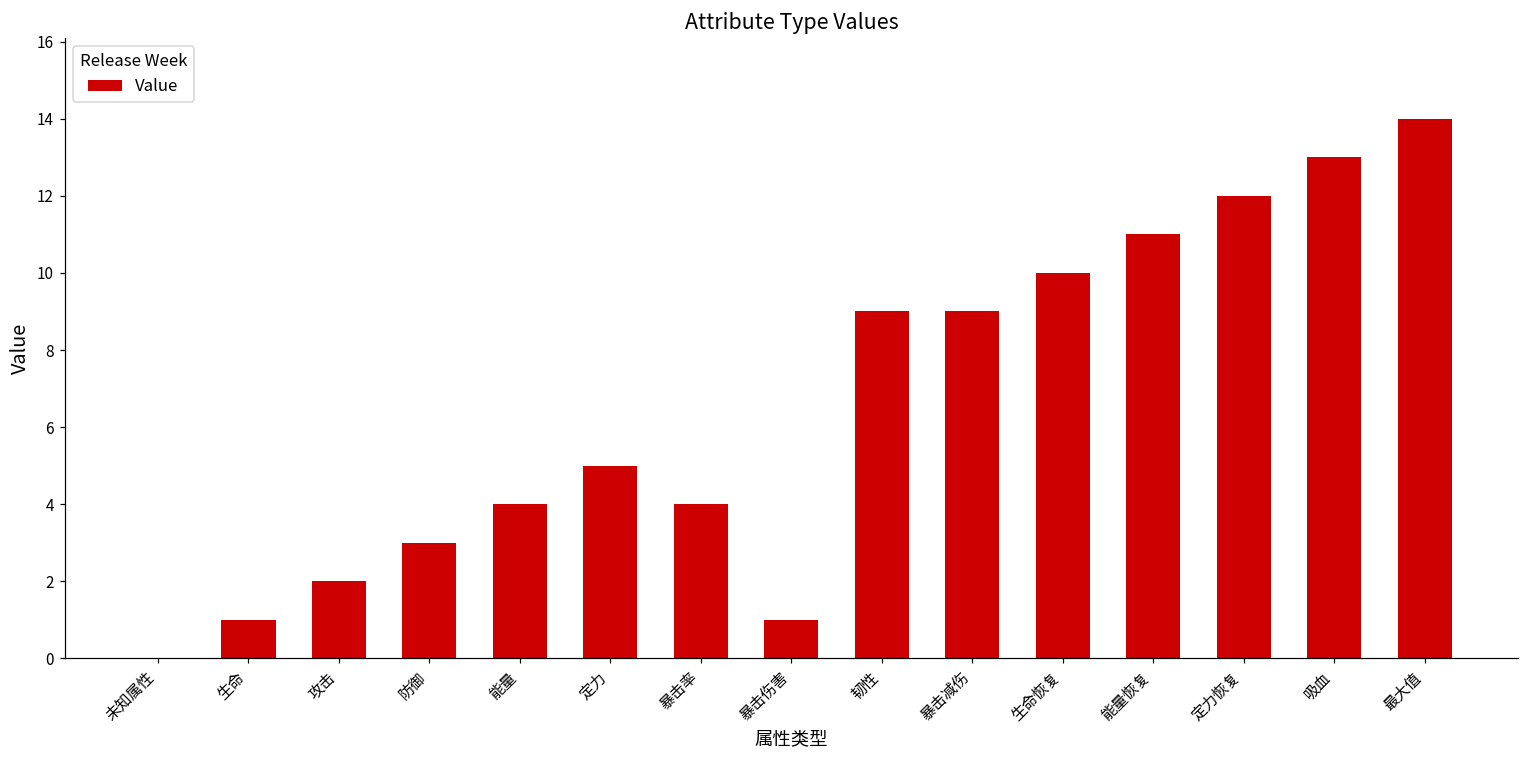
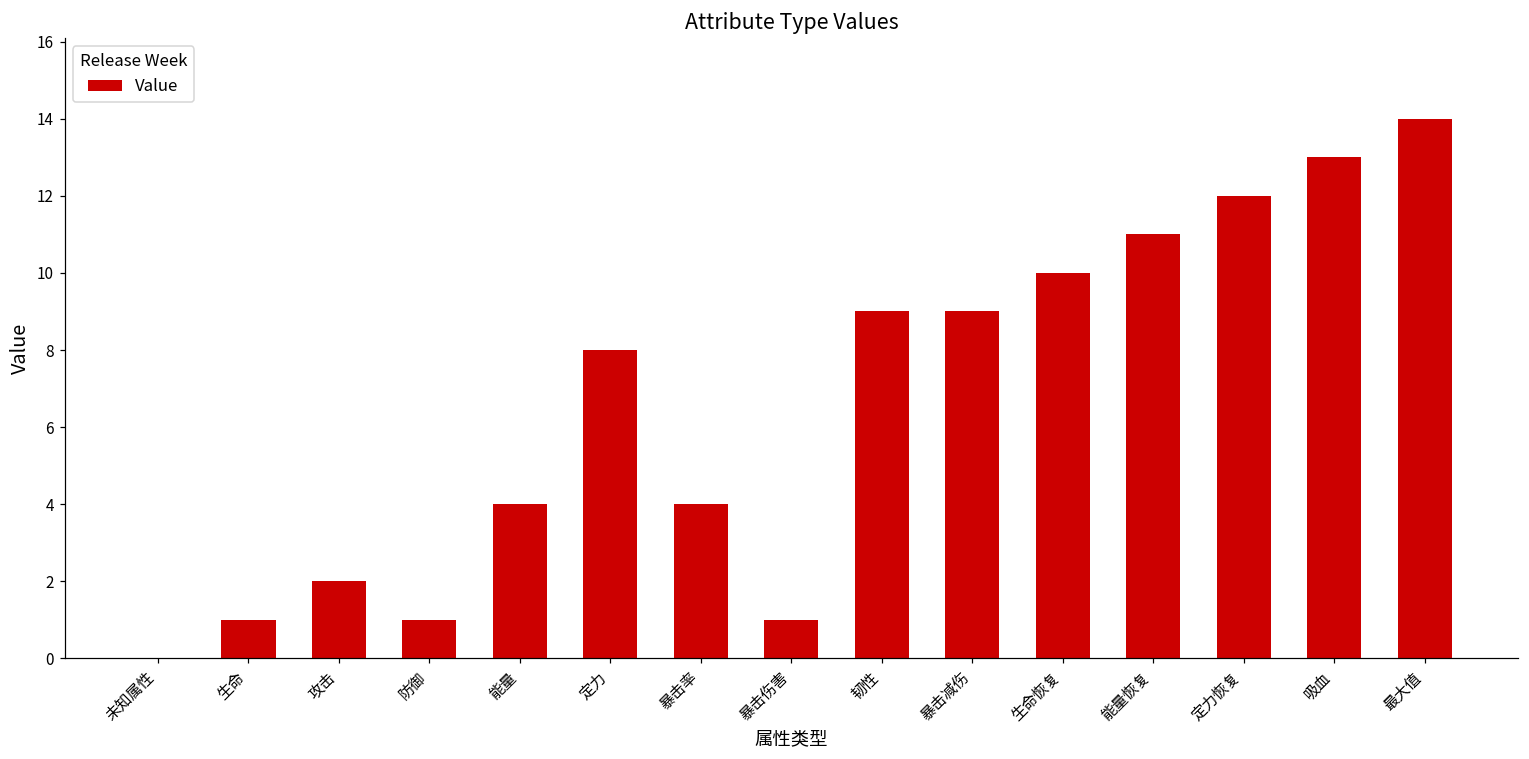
防御: 3 -> 1
定力: 5 -> 8
